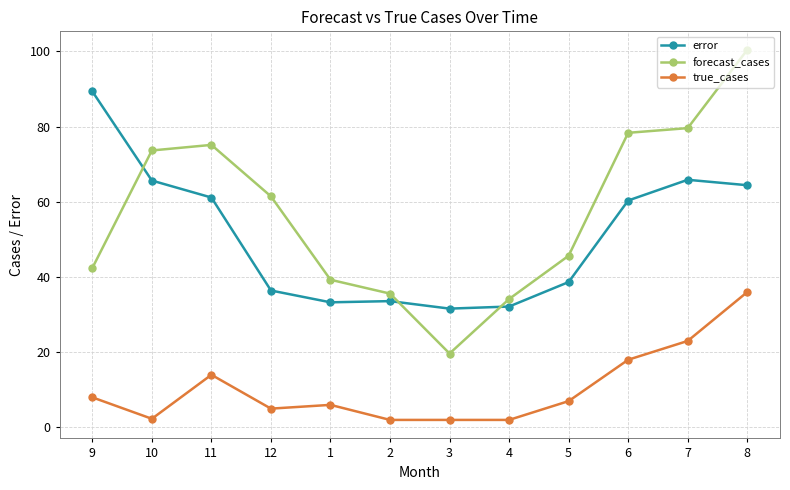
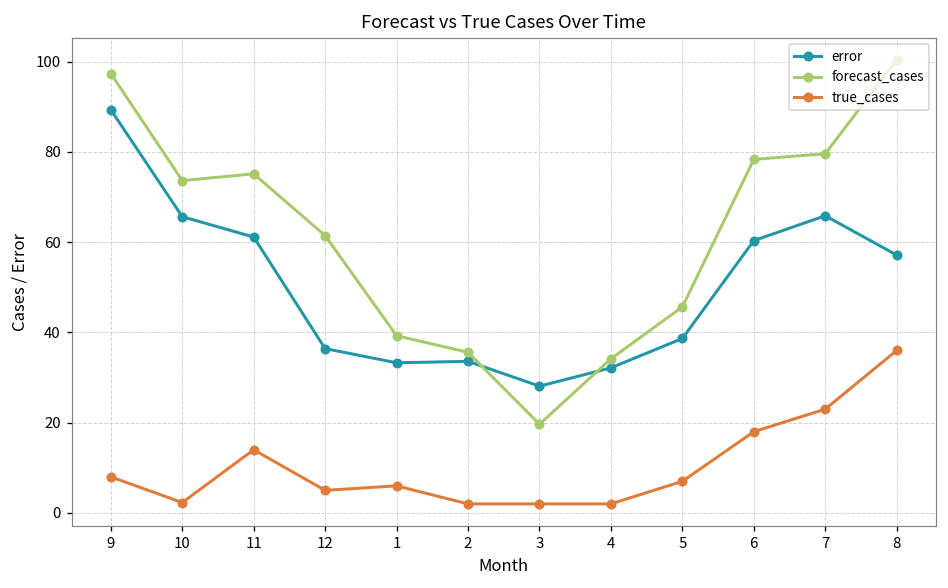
forecast_cases, 9: 42 -> 97
error, 3: 32 -> 28
error, 8: 64 -> 57
